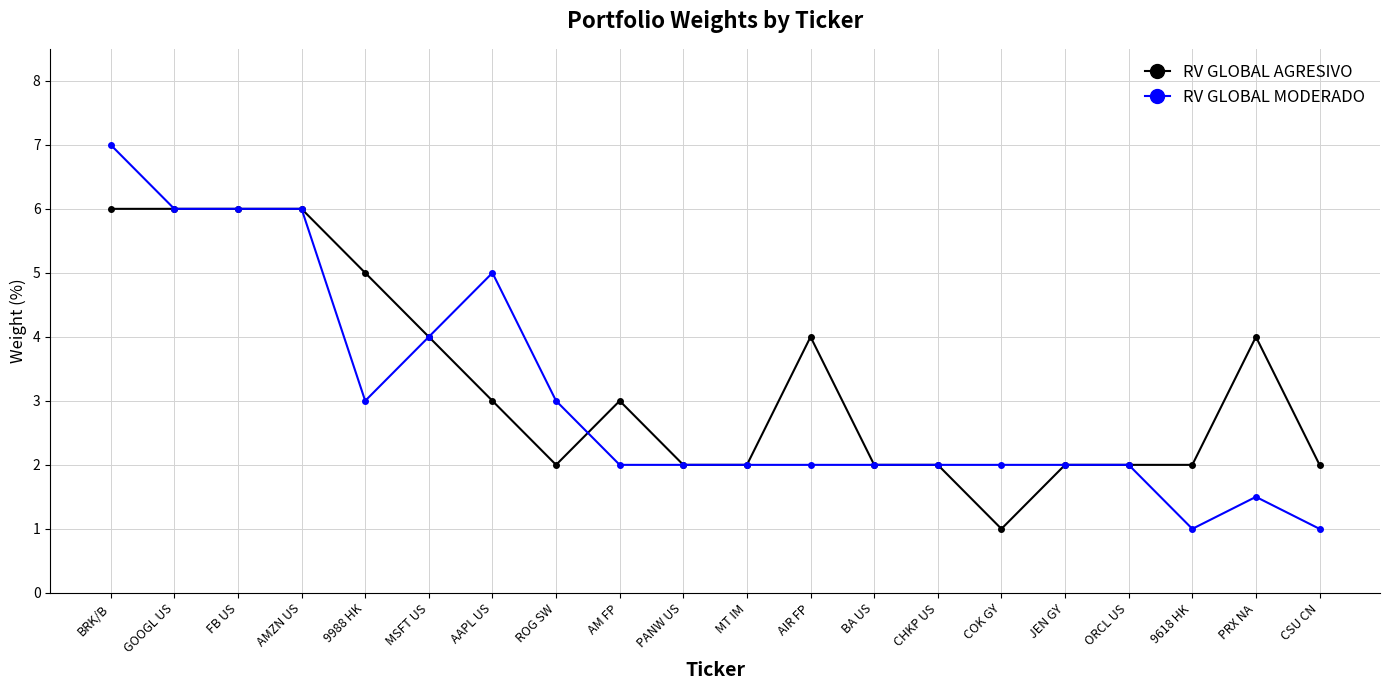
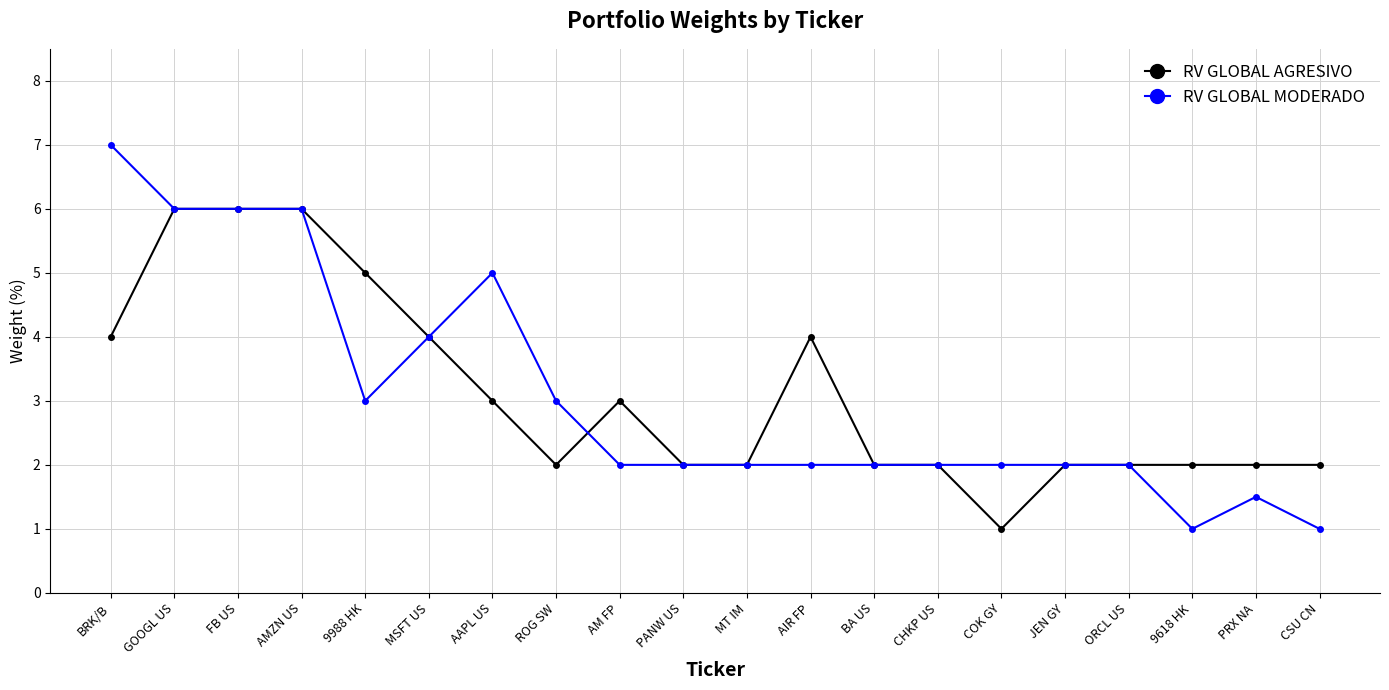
RV GLOBAL AGRESIVO, BRK/B: 6 -> 4
RV GLOBAL AGRESIVO, PRX NA: 4 -> 2
